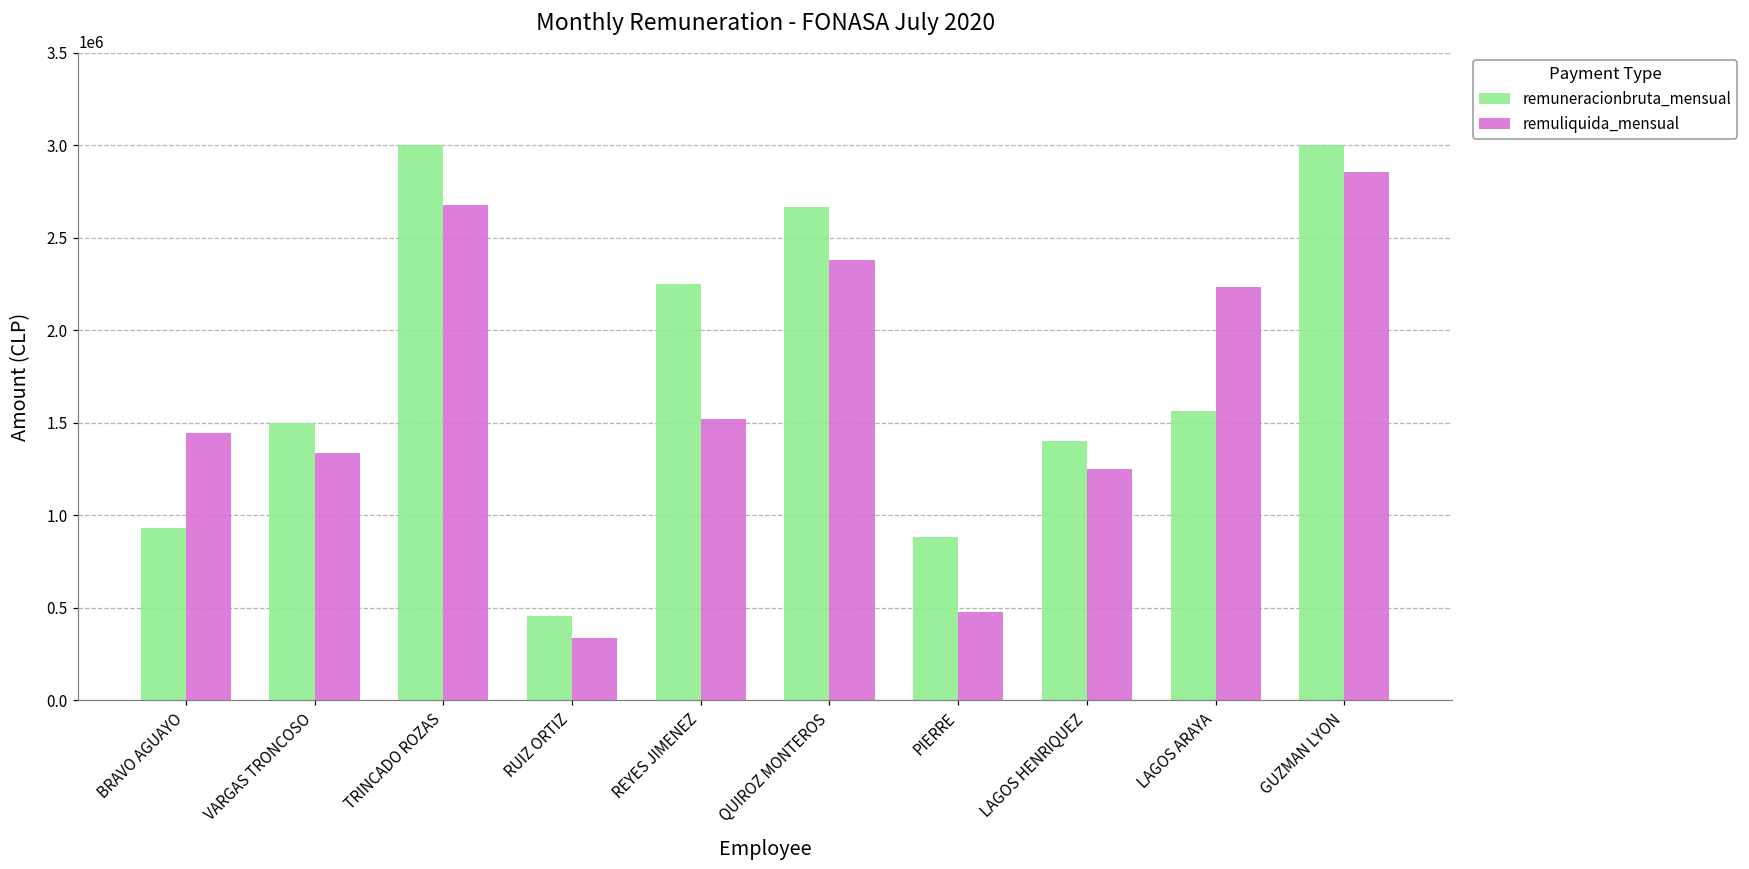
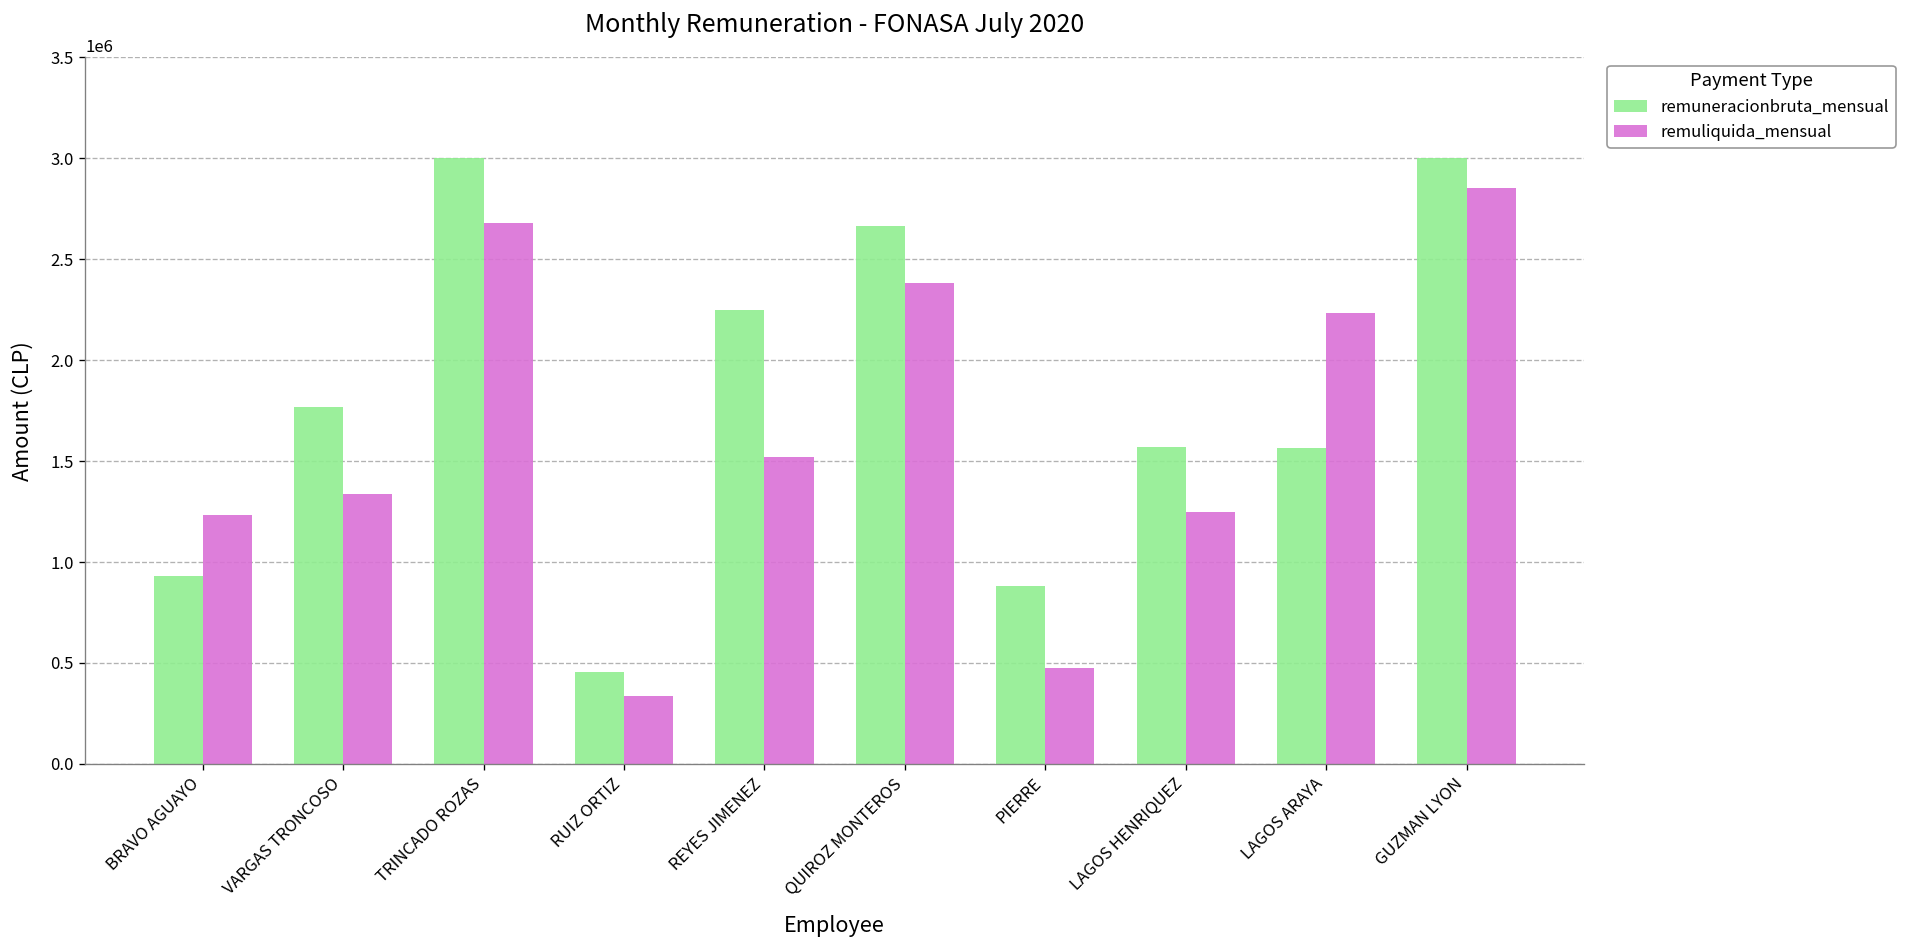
remuliquida_mensual, BRAVO AGUAYO: 1450000 -> 1230000
remuneracionbruta_mensual, VARGAS TRONCOSO: 1500000 -> 1770000
remuneracionbruta_mensual, LAGOS HENRIQUEZ: 1400000 -> 1570000
